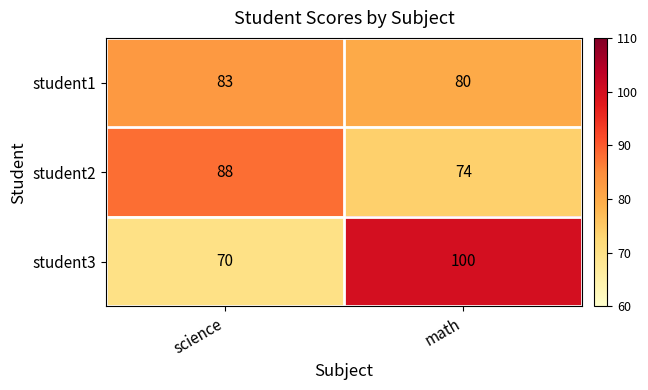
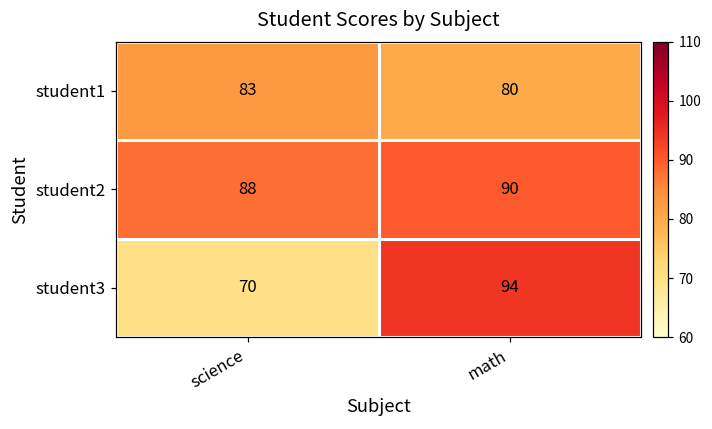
student2, math: 74 -> 90
student3, math: 100 -> 94
